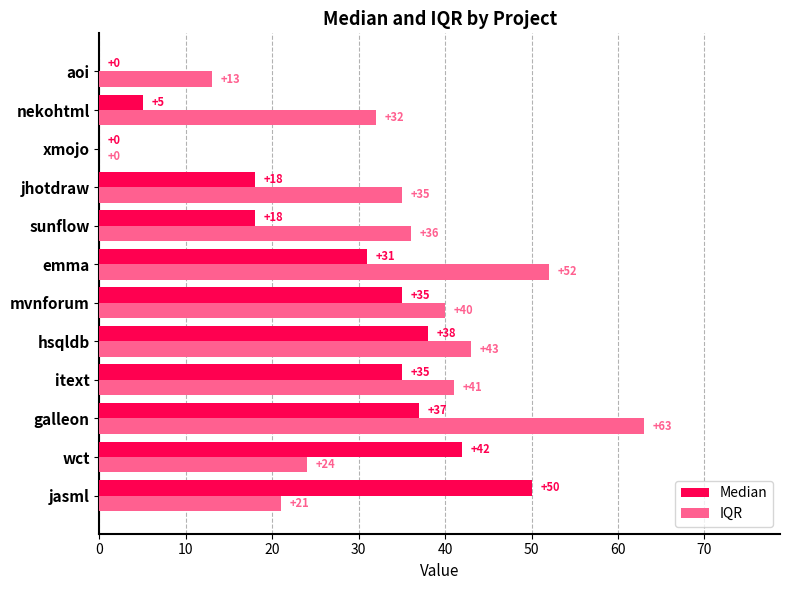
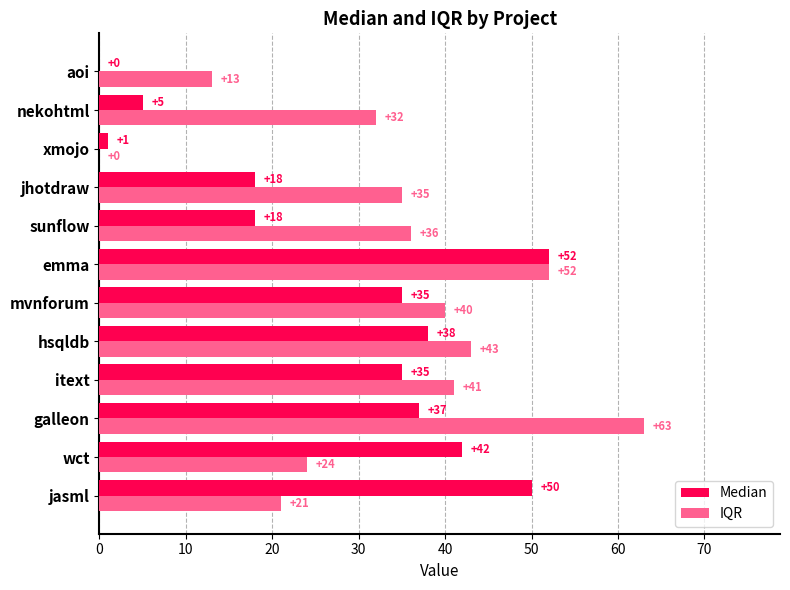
Median, xmojo: +0 -> +1
Median, emma: +31 -> +52
